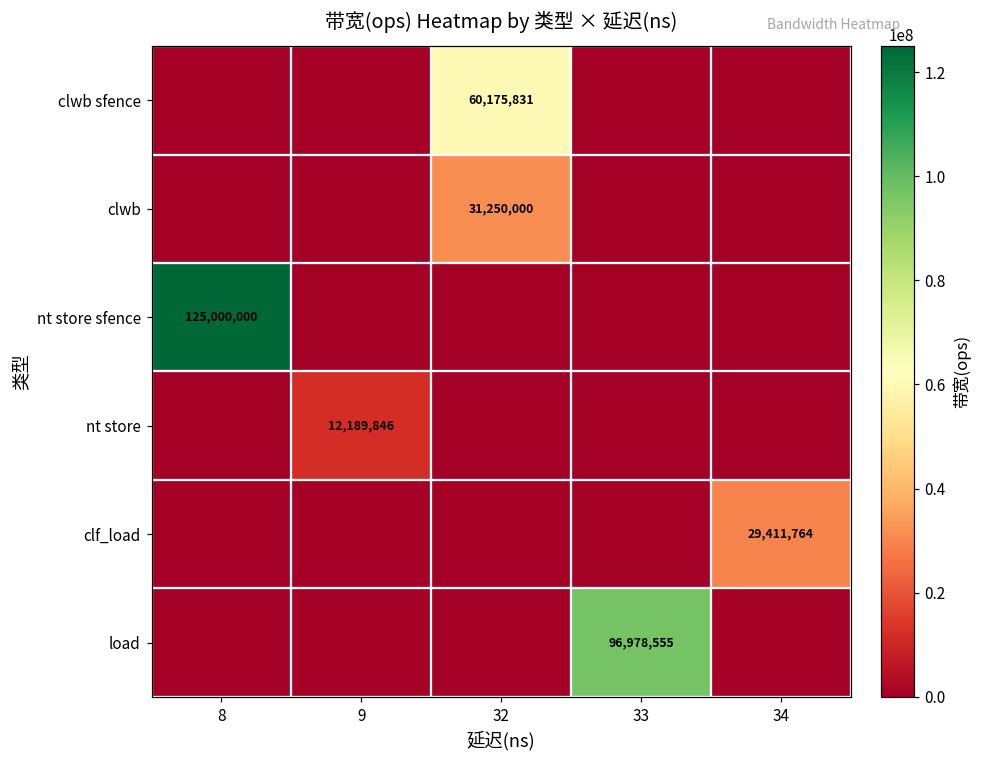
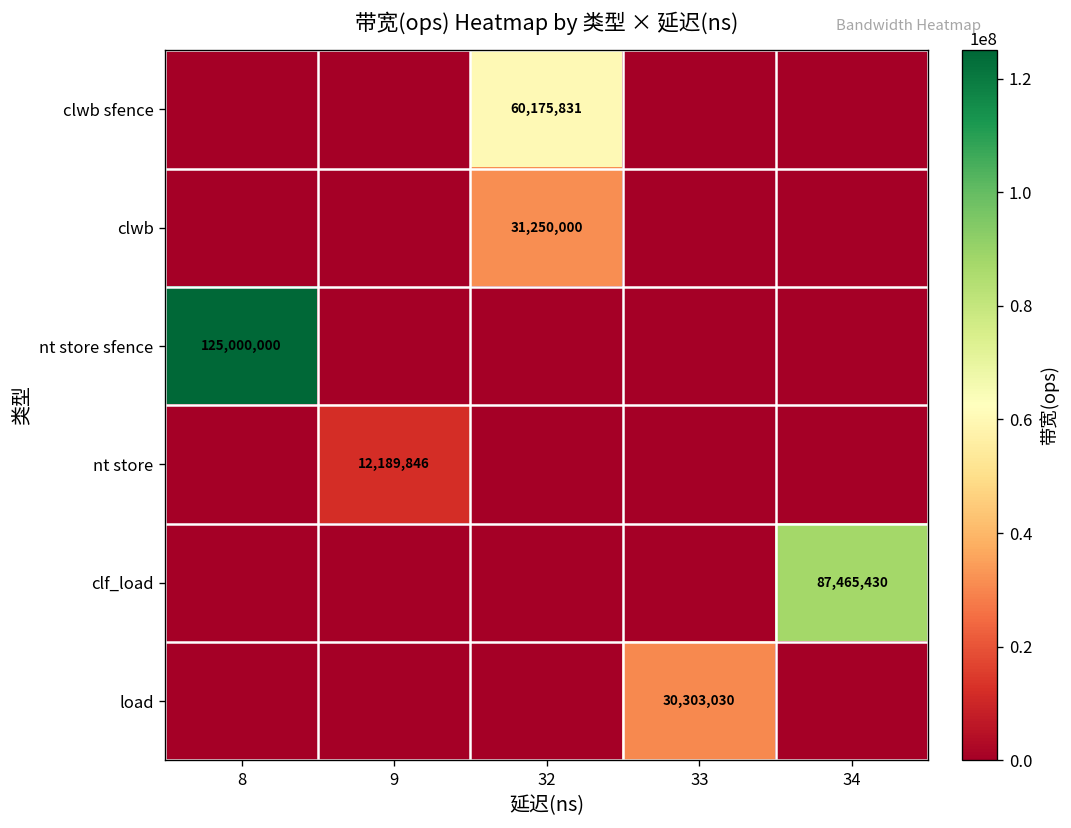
clf_load, 34: 29,411,764 -> 87,465,430
load, 33: 96,978,555 -> 30,303,030
